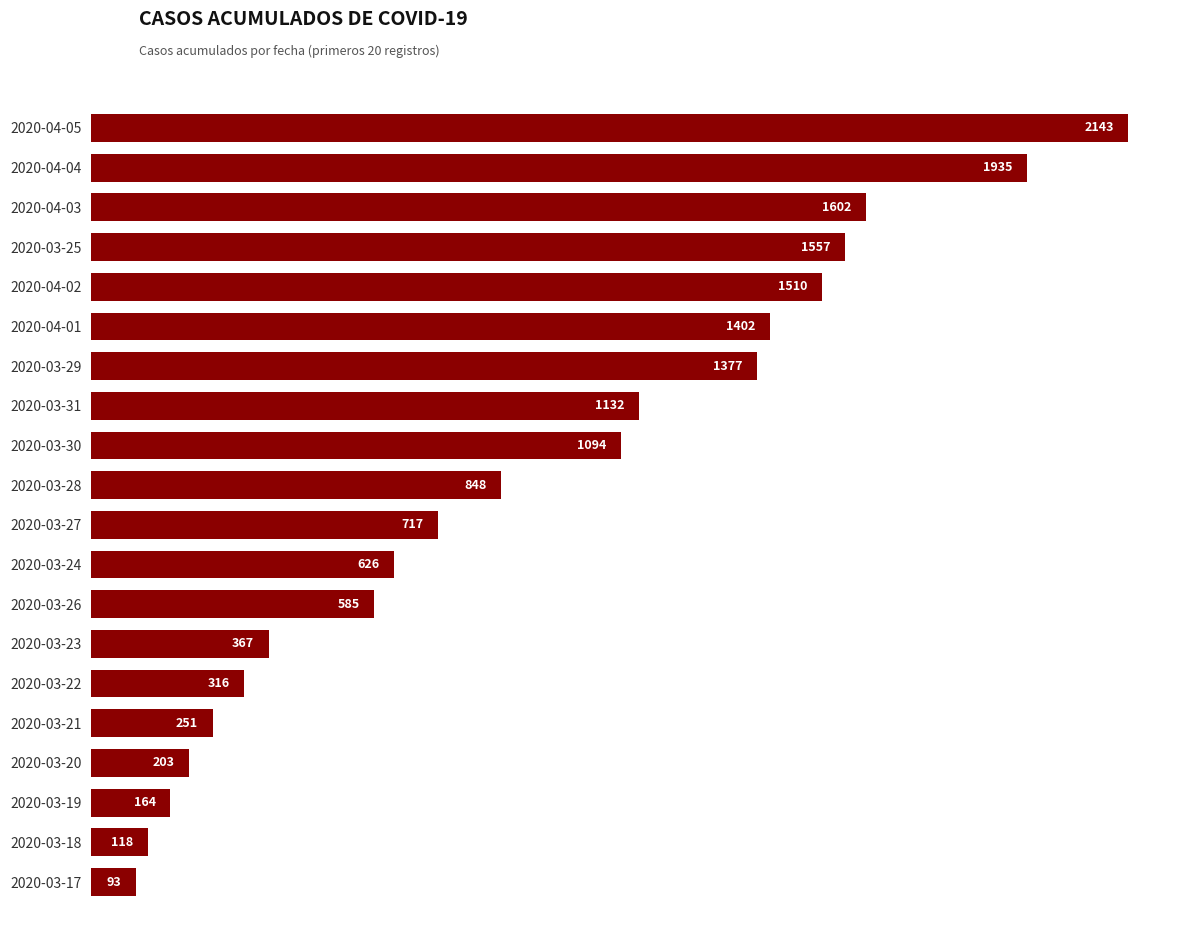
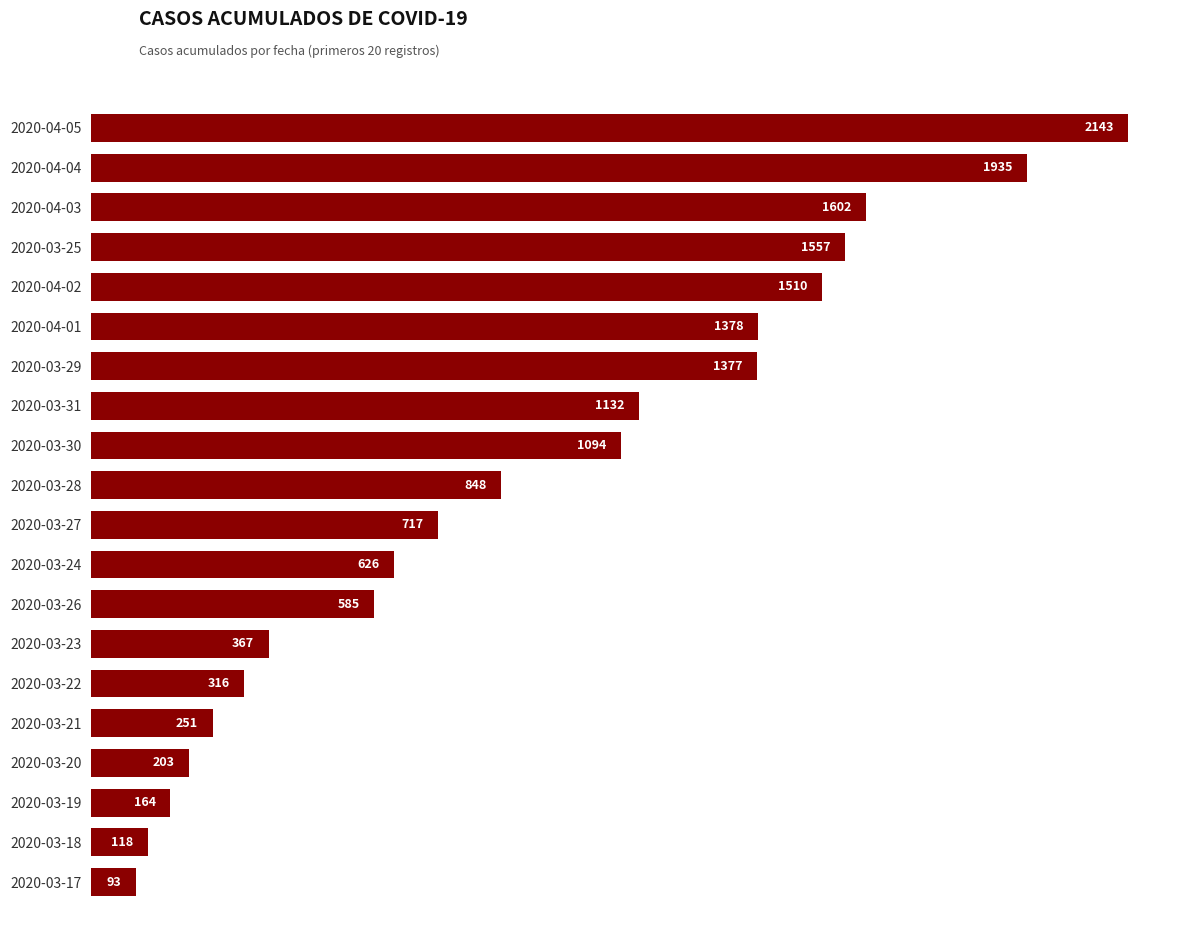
2020-04-01: 1402 -> 1378
